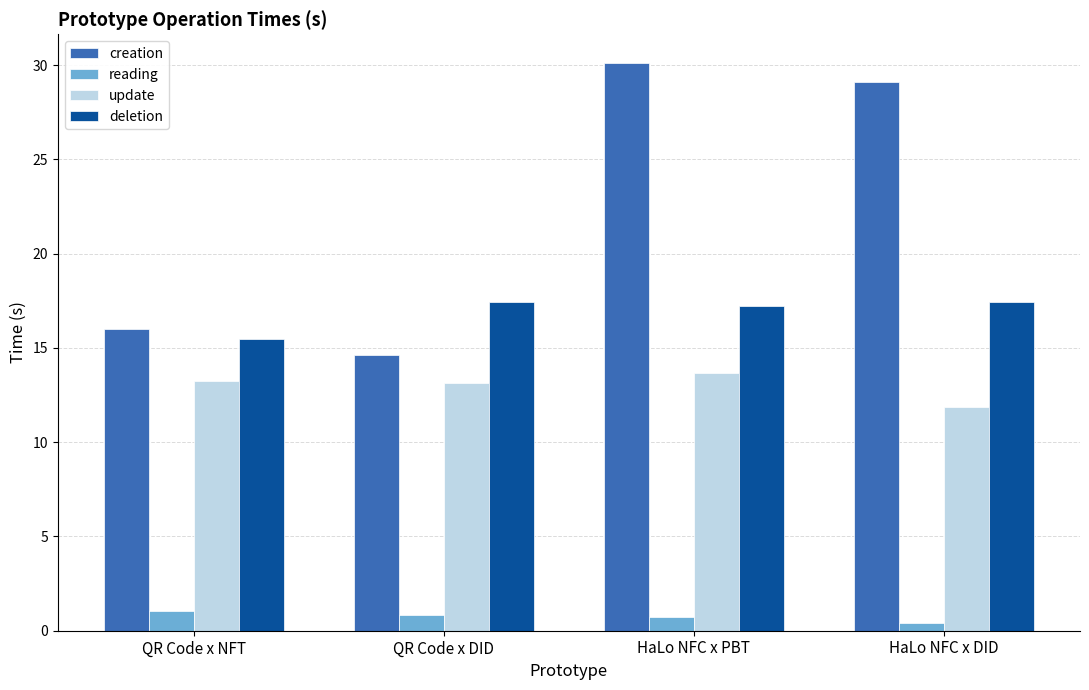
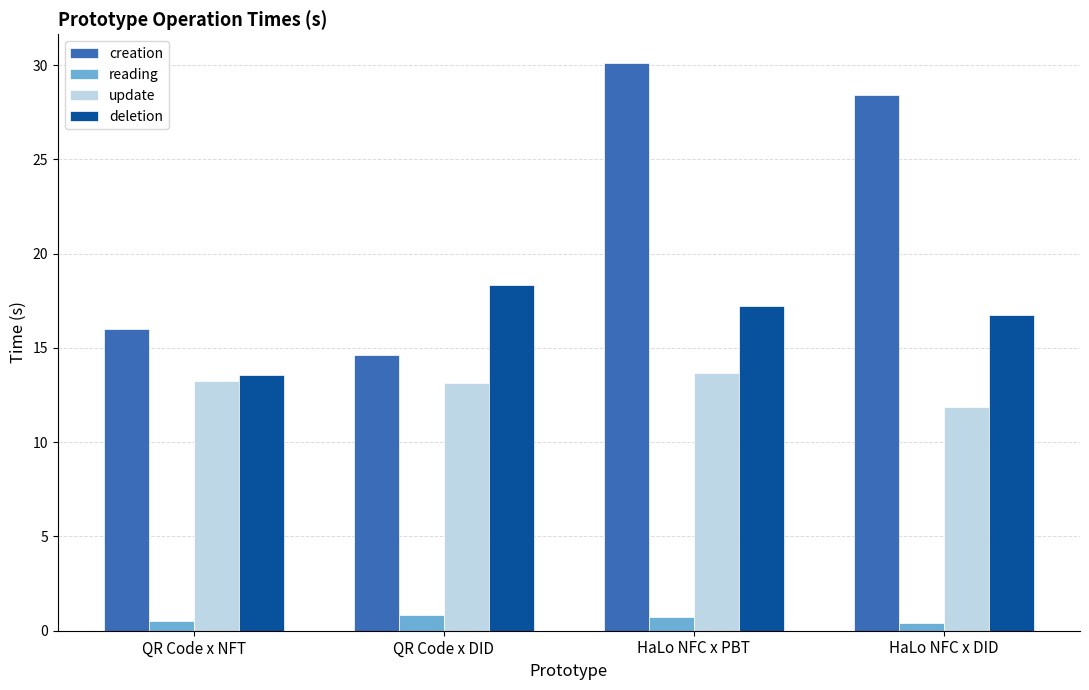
reading, QR Code x NFT: 1.0 -> 0.5
deletion, QR Code x NFT: 15.5 -> 13.6
deletion, QR Code x DID: 17.5 -> 18.3
creation, HaLo NFC x DID: 29.1 -> 28.4
deletion, HaLo NFC x DID: 17.5 -> 16.8
